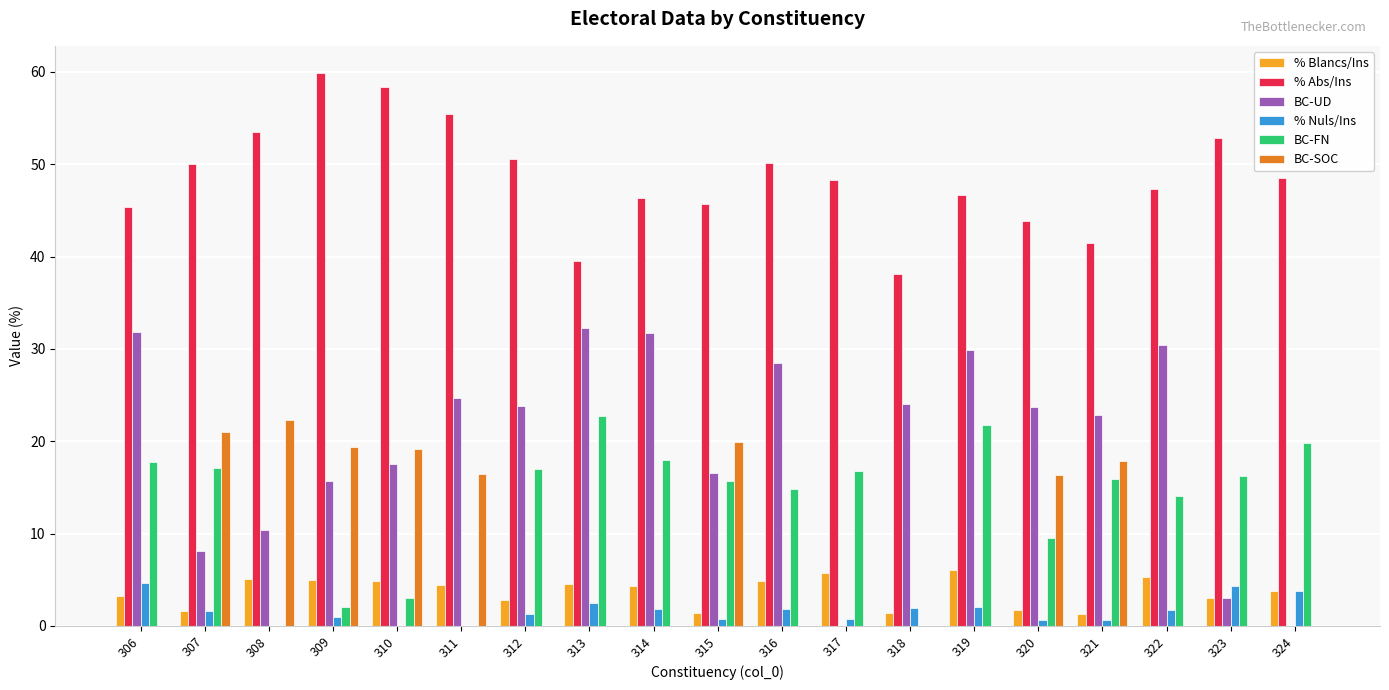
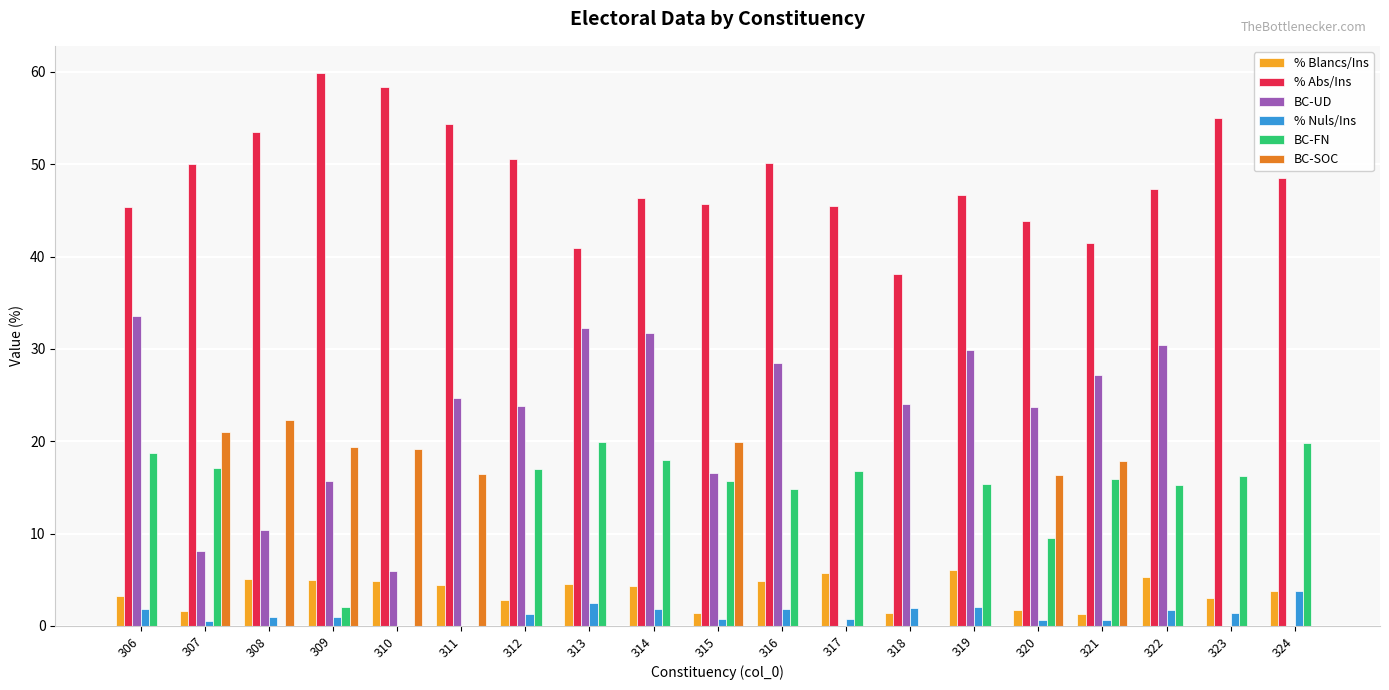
BC-UD, 306: 32 -> 34
% Nuls/Ins, 306: 5 -> 2
BC-FN, 306: 18 -> 19
% Nuls/Ins, 307: 2 -> 1
% Nuls/Ins, 308: 0 -> 1
BC-UD, 310: 18 -> 6
BC-FN, 310: 3 -> 0
% Abs/Ins, 311: 55 -> 54
% Abs/Ins, 313: 39 -> 41
BC-FN, 313: 23 -> 20
% Abs/Ins, 317: 48 -> 46
BC-FN, 319: 22 -> 15
BC-UD, 321: 23 -> 27
BC-FN, 322: 14 -> 15
% Abs/Ins, 323: 53 -> 55
BC-UD, 323: 3 -> 0
% Nuls/Ins, 323: 4 -> 1
